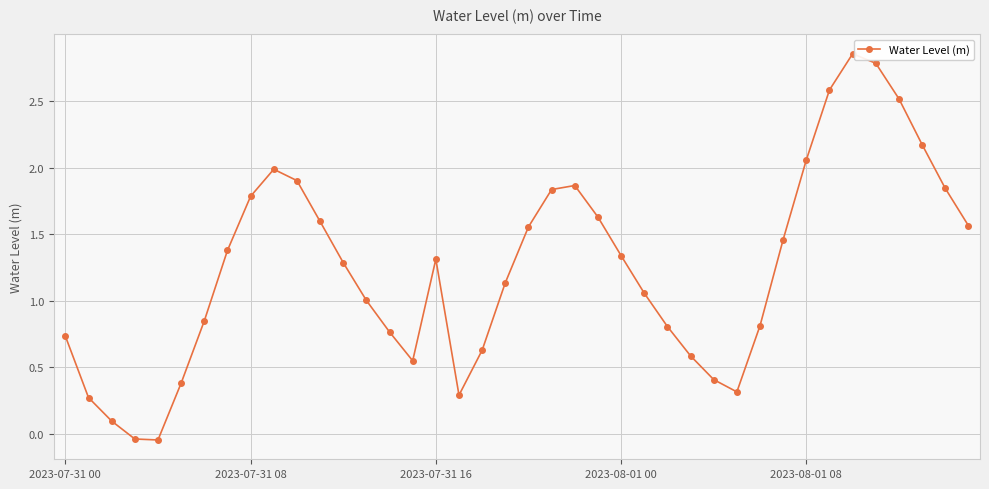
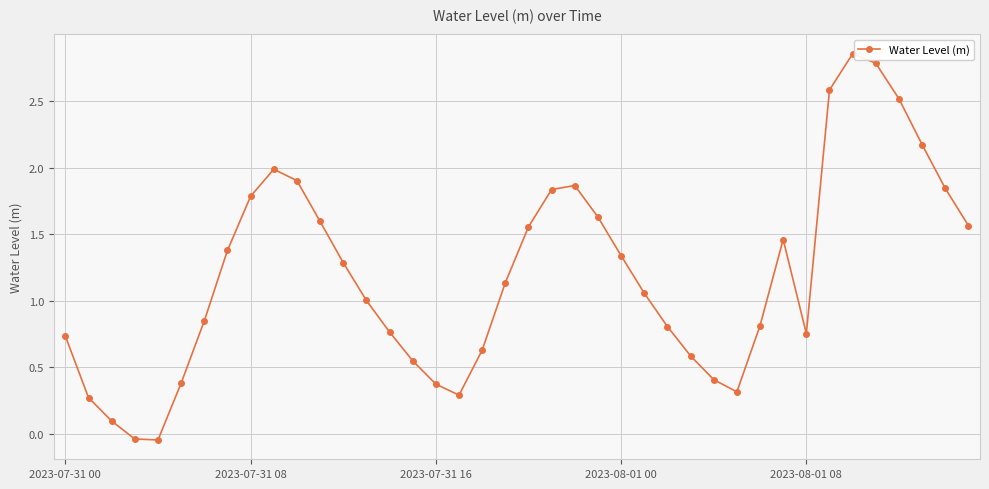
2023-07-31 16: 1.31 -> 0.38
2023-08-01 08: 2.06 -> 0.75
